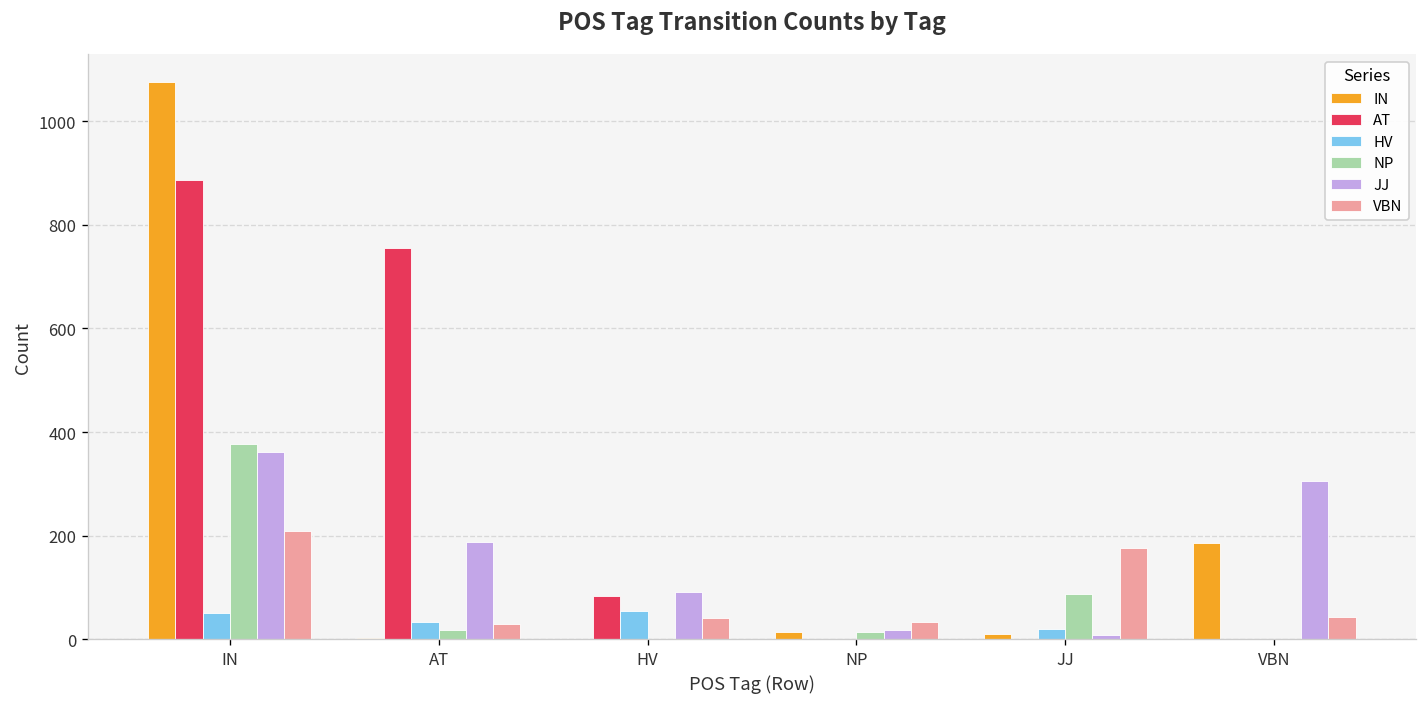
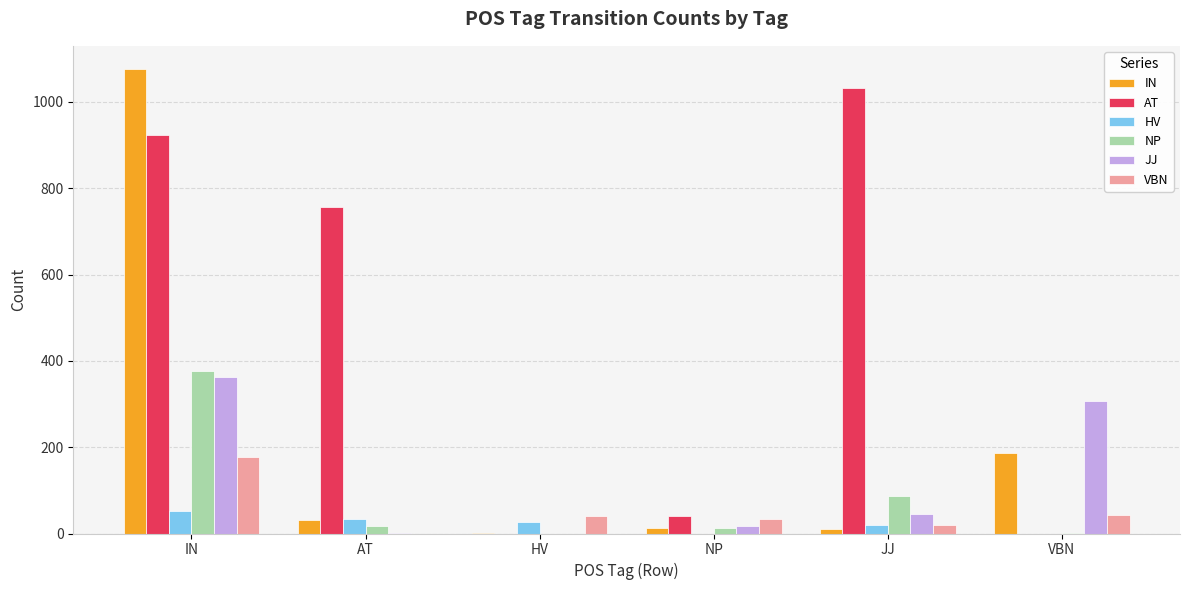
AT, IN: 890 -> 920
VBN, IN: 210 -> 180
IN, AT: 0 -> 30
JJ, AT: 190 -> 0
VBN, AT: 30 -> 0
AT, HV: 80 -> 0
HV, HV: 50 -> 30
JJ, HV: 90 -> 0
AT, NP: 0 -> 40
AT, JJ: 0 -> 1030
JJ, JJ: 10 -> 50
VBN, JJ: 180 -> 20
